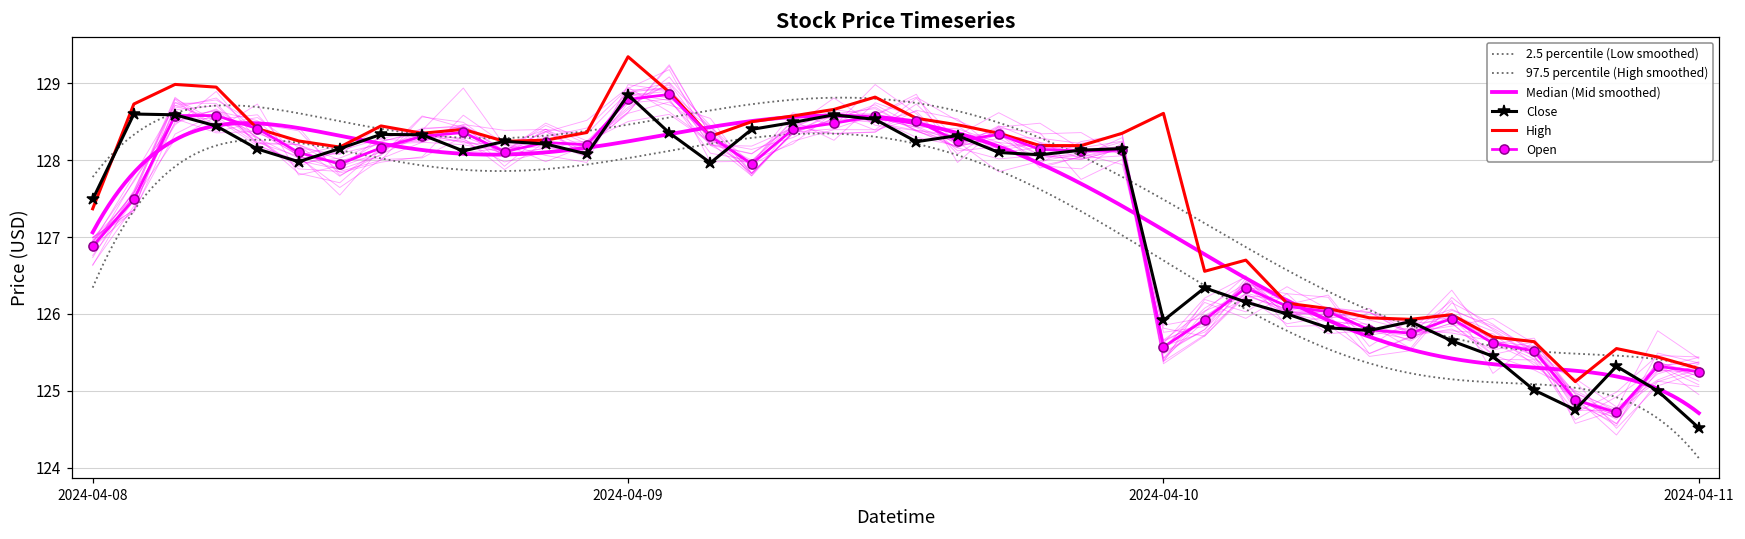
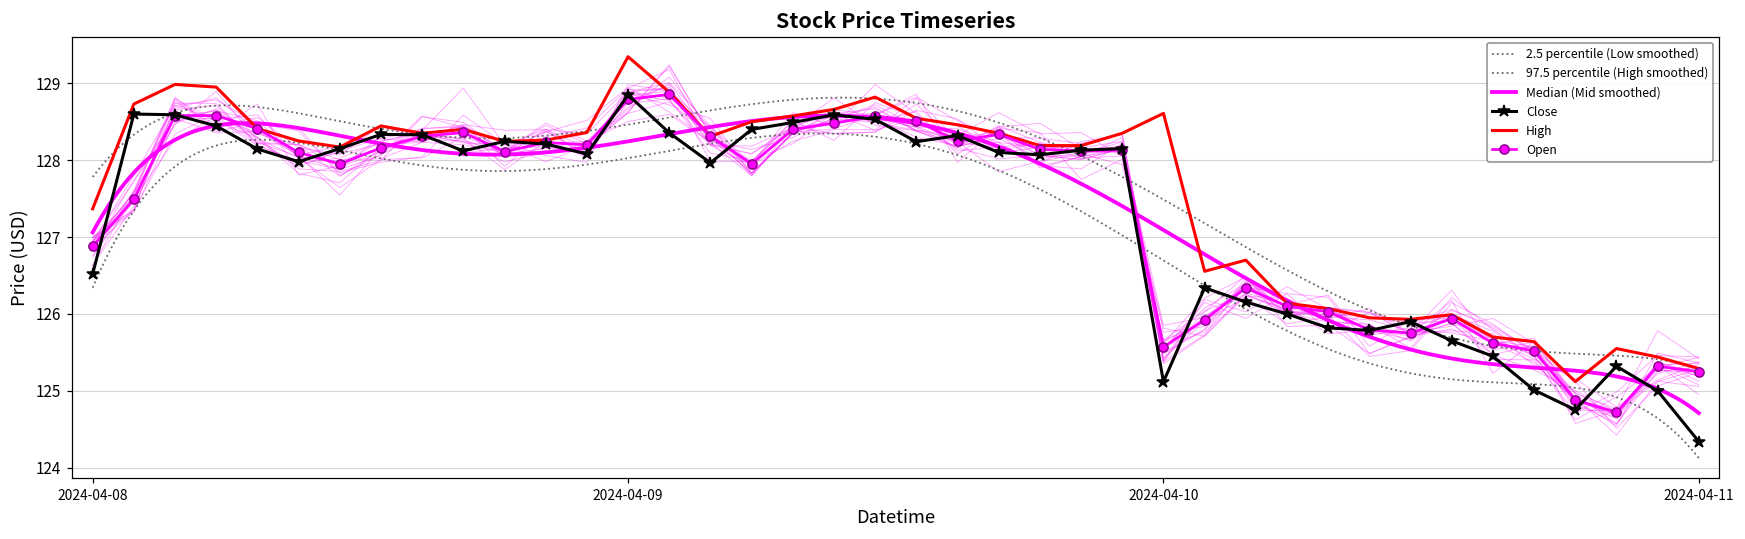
Close, 2024-04-08: 127.5 -> 126.5
Close, 2024-04-10: 125.9 -> 125.1
Close, 2024-04-11: 124.5 -> 124.3
